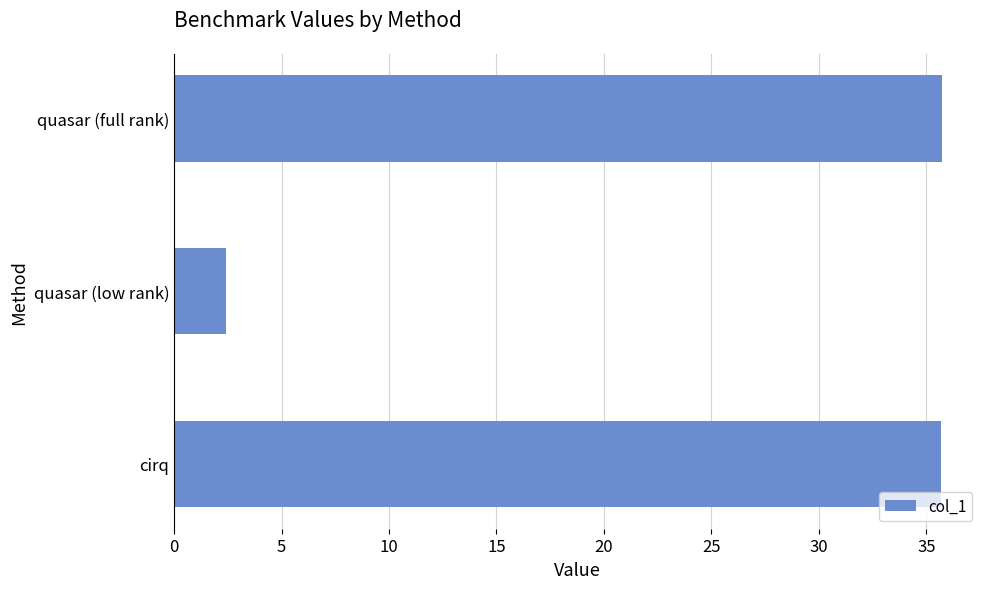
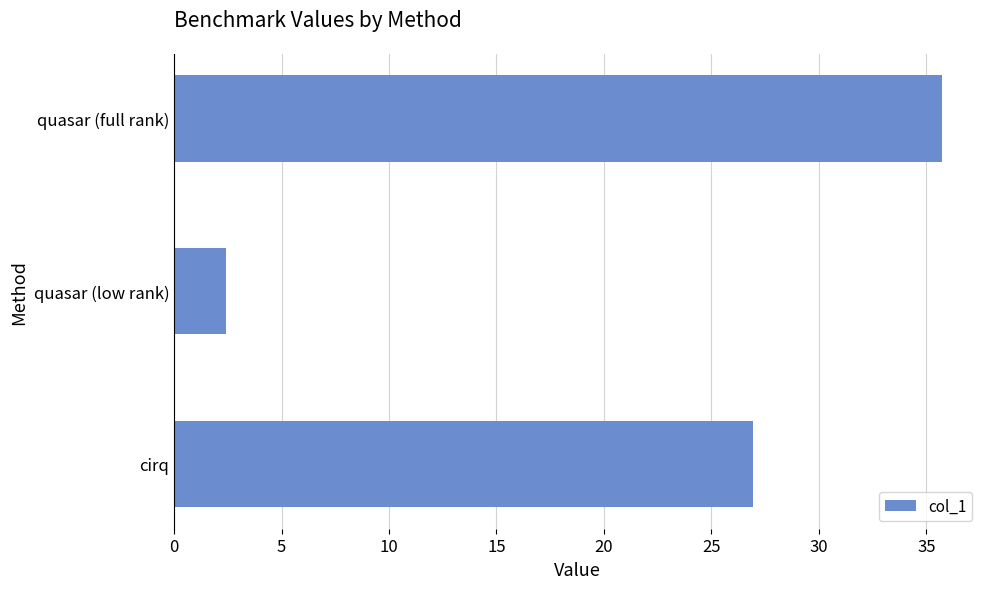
cirq: 35.7 -> 27.0
